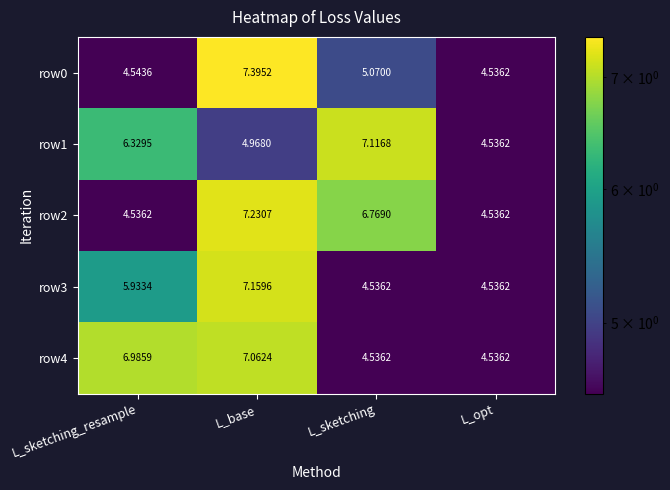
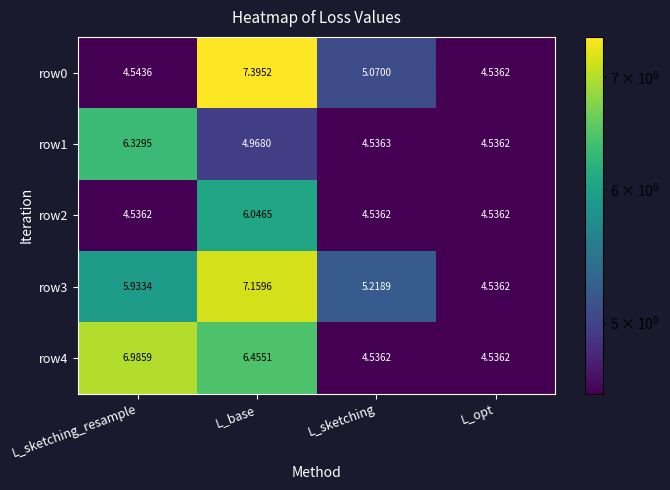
row1, L_sketching: 7.1168 -> 4.5363
row2, L_base: 7.2307 -> 6.0465
row2, L_sketching: 6.7690 -> 4.5362
row3, L_sketching: 4.5362 -> 5.2189
row4, L_base: 7.0624 -> 6.4551
